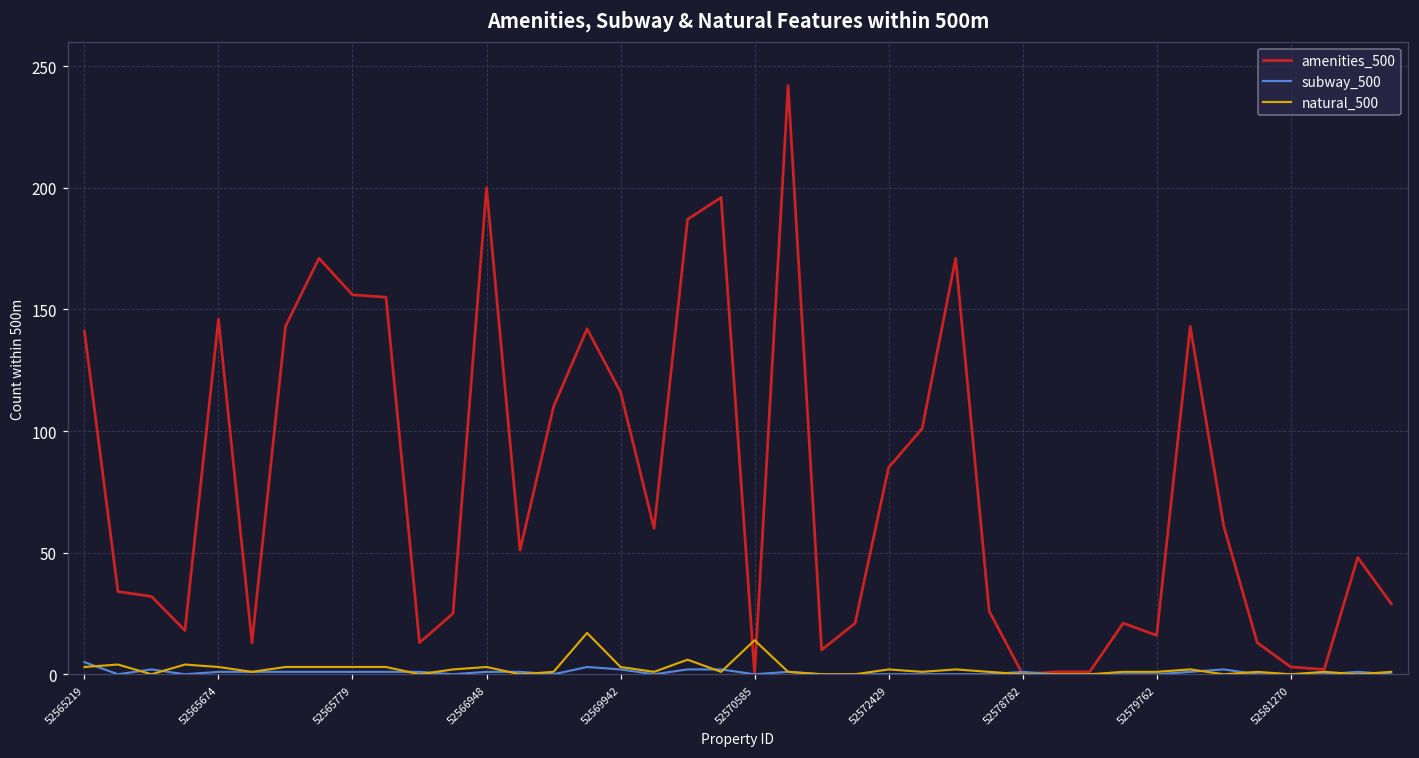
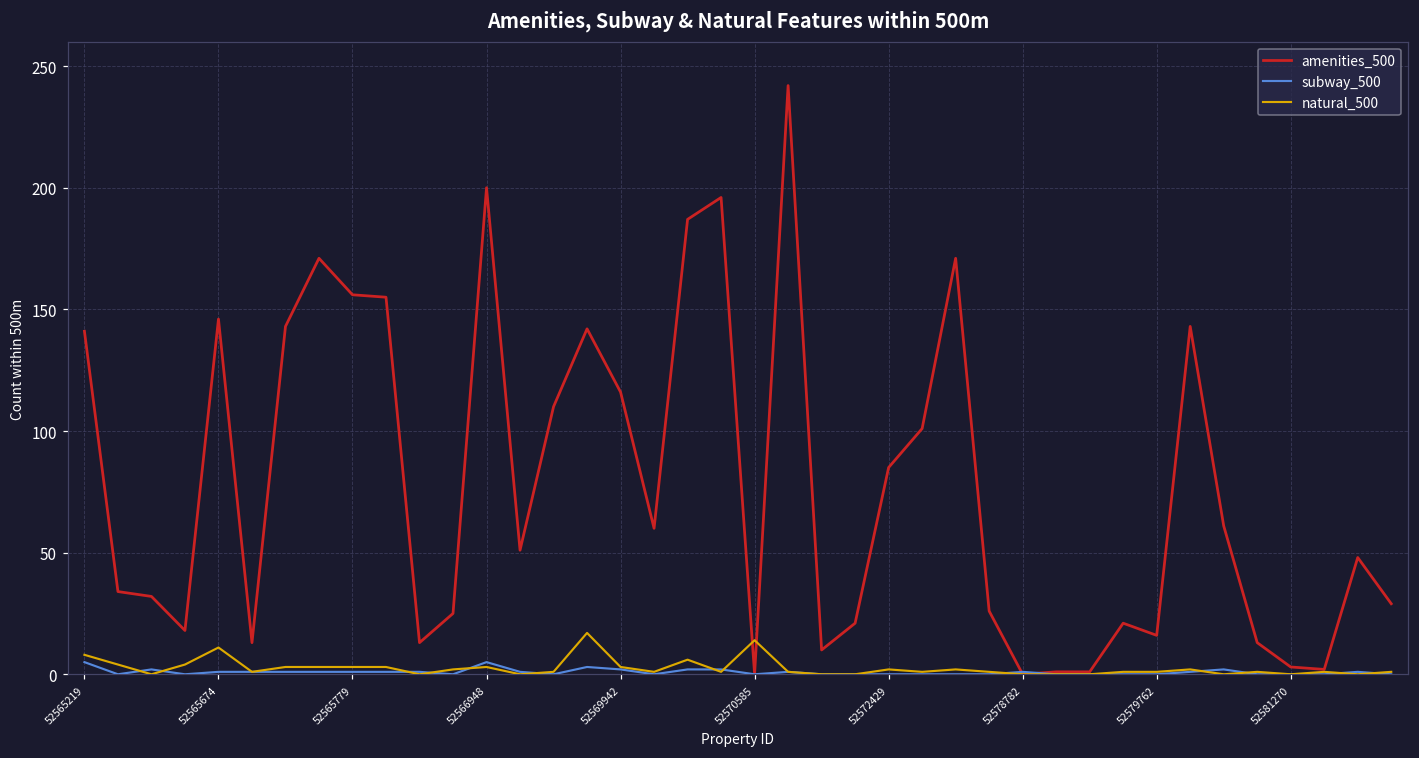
natural_500, 52565219: 3 -> 8
natural_500, 52565674: 3 -> 11
subway_500, 52566948: 1 -> 5
